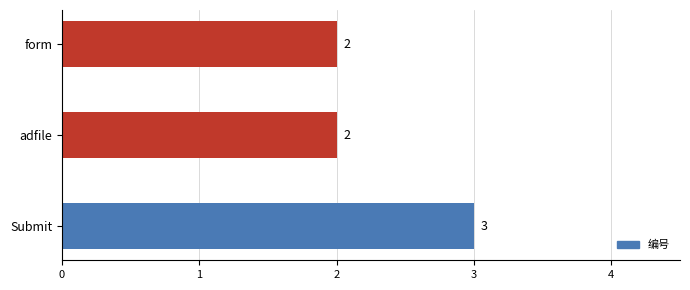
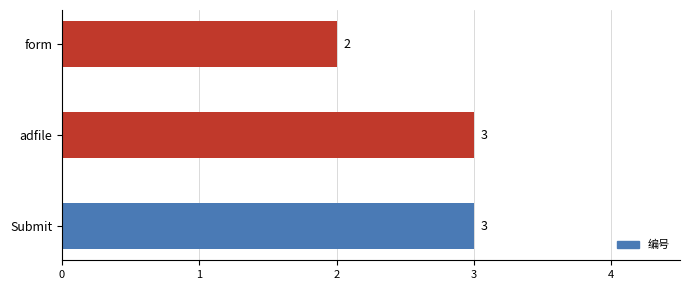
adfile: 2 -> 3
